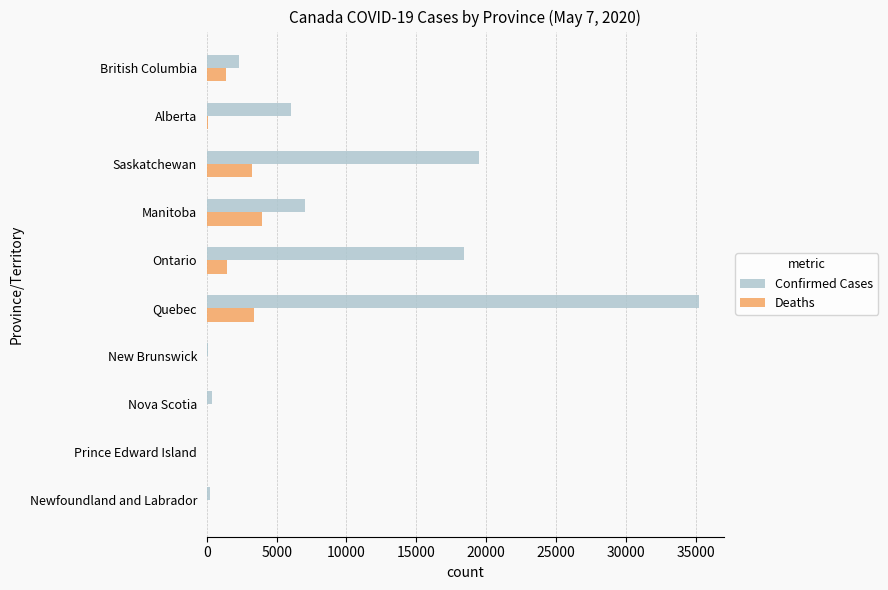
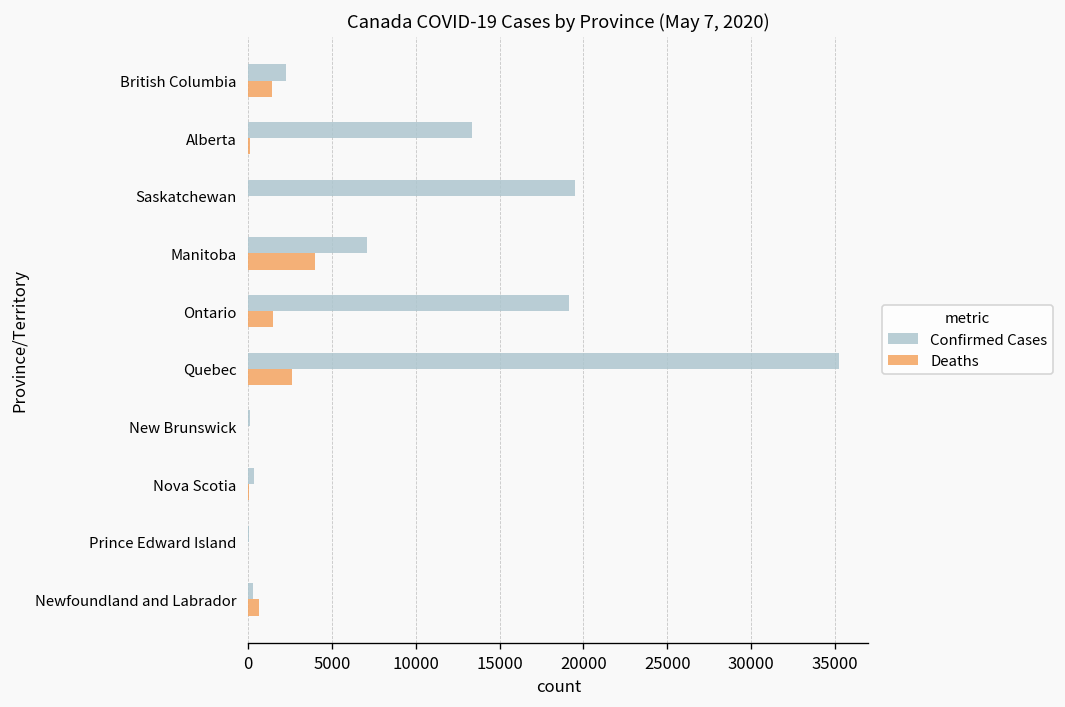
Confirmed Cases, Alberta: 6000 -> 13300
Deaths, Saskatchewan: 3200 -> 0
Confirmed Cases, Ontario: 18400 -> 19100
Deaths, Quebec: 3400 -> 2600
Deaths, Newfoundland and Labrador: 0 -> 700
